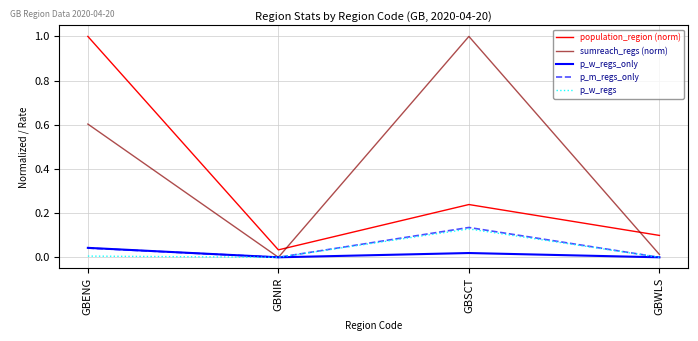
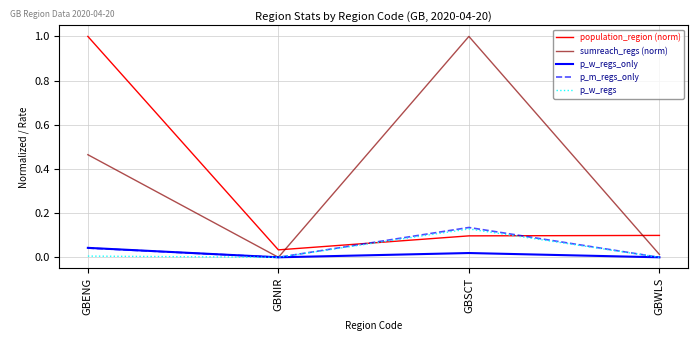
sumreach_regs (norm), GBENG: 0.60 -> 0.46
population_region (norm), GBSCT: 0.24 -> 0.10
